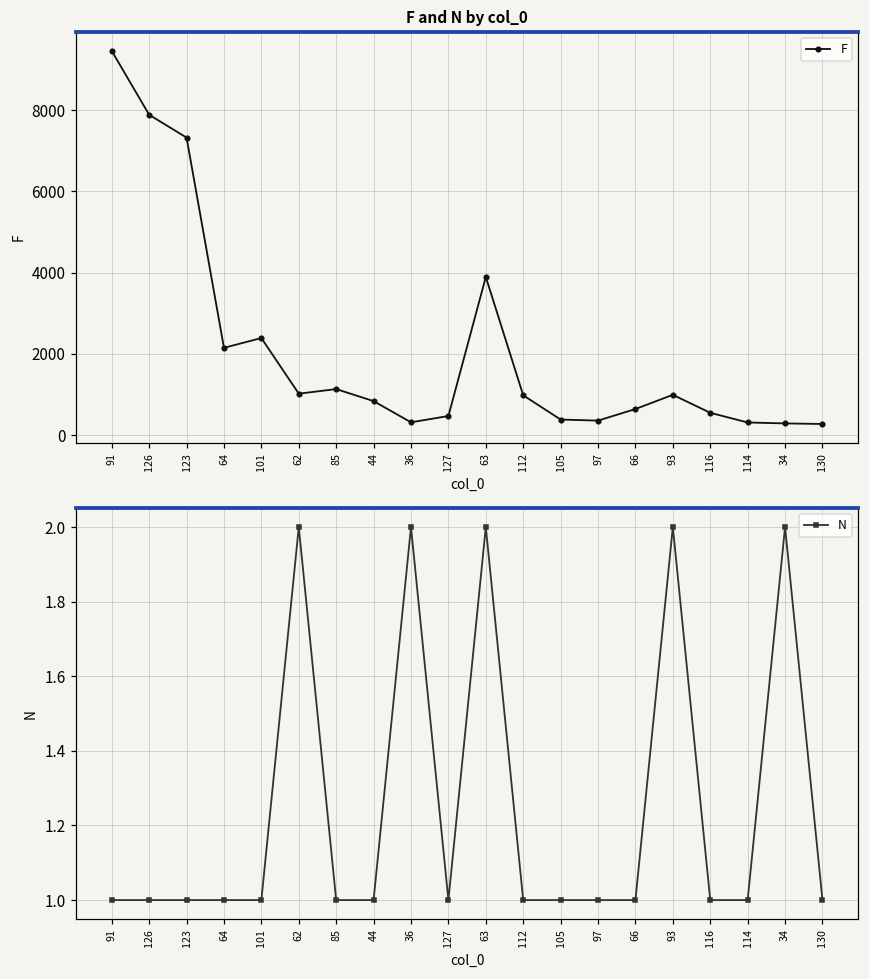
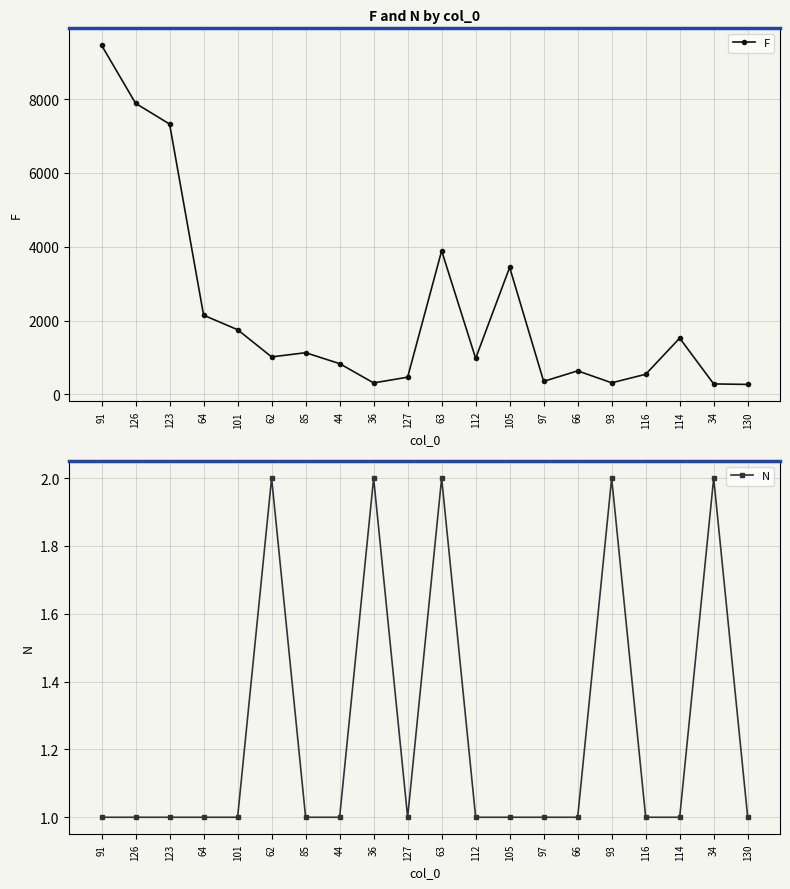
F and N by col_0, 101: 2400 -> 1800
F and N by col_0, 105: 400 -> 3400
F and N by col_0, 93: 1000 -> 300
F and N by col_0, 114: 300 -> 1500
